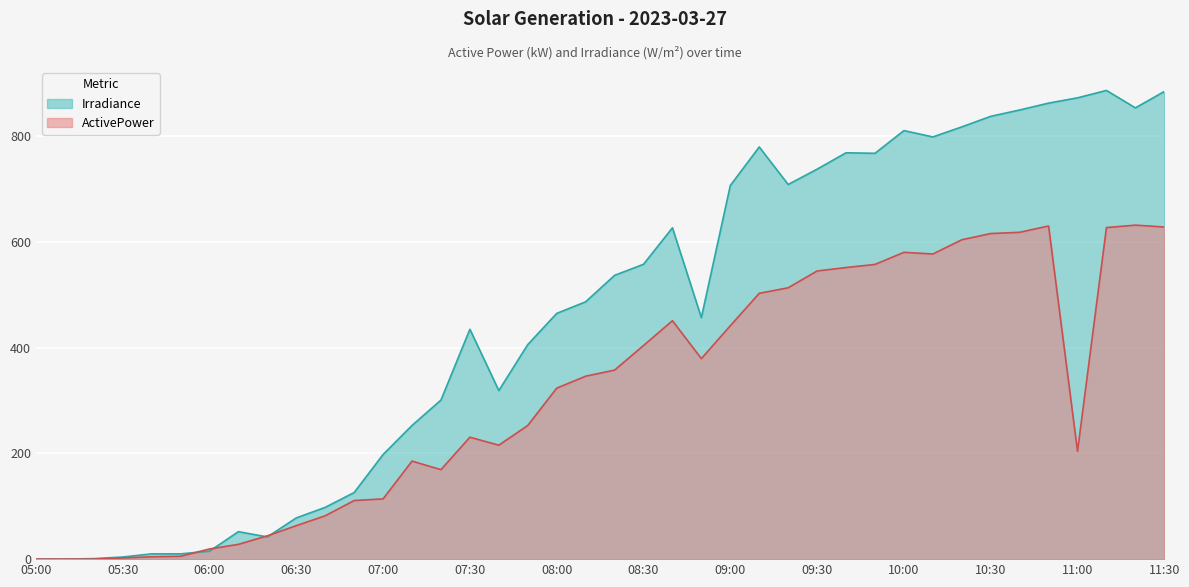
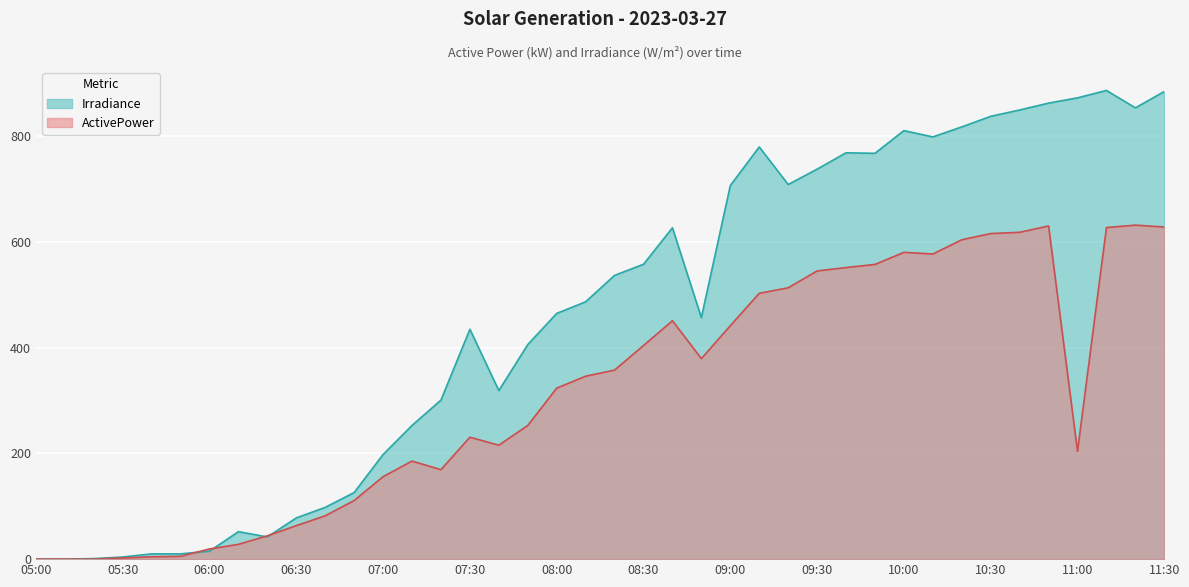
ActivePower, 07:00: 110 -> 160
